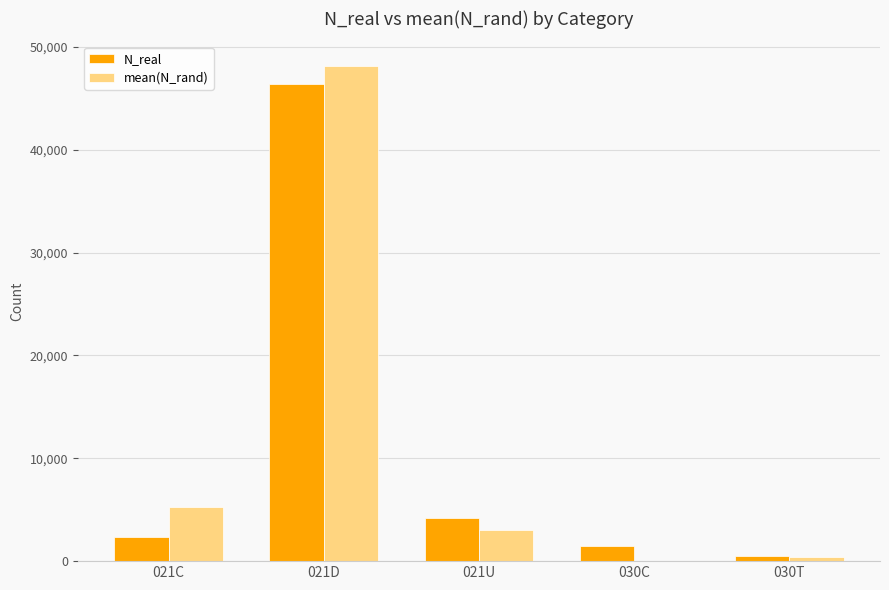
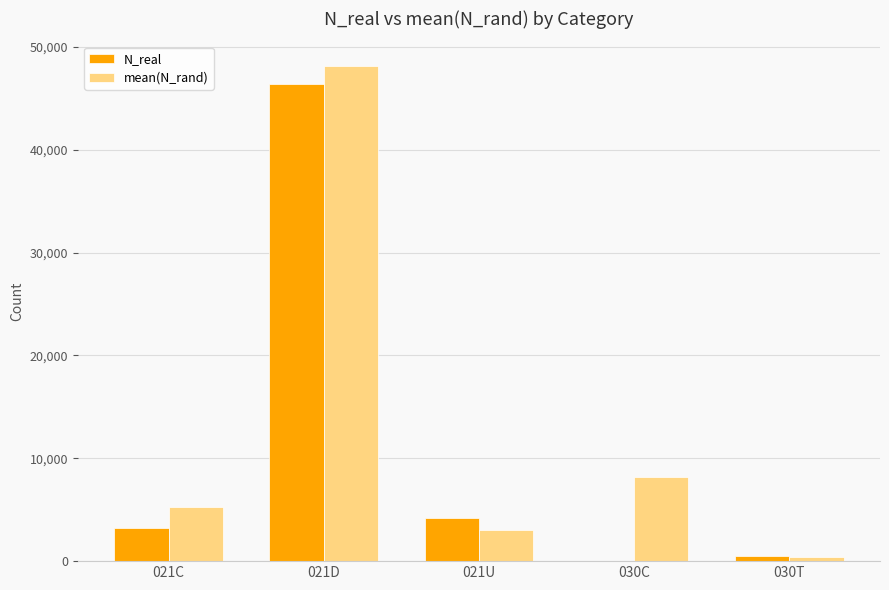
N_real, 021C: 2,300 -> 3,200
N_real, 030C: 1,500 -> 0
mean(N_rand), 030C: 0 -> 8,200
